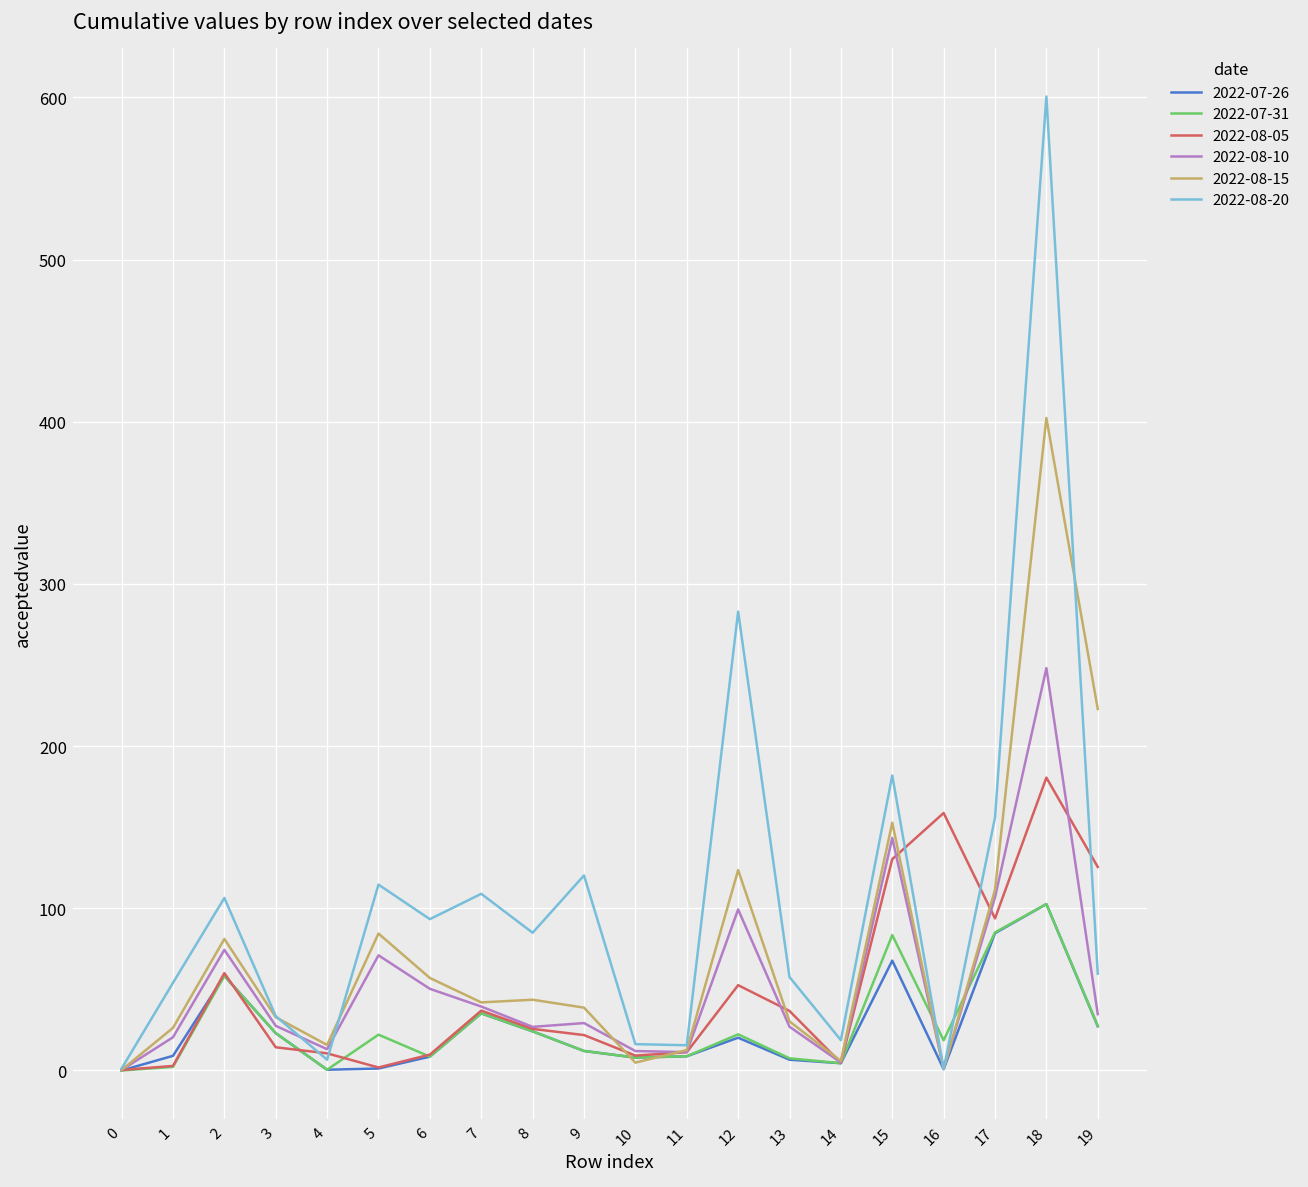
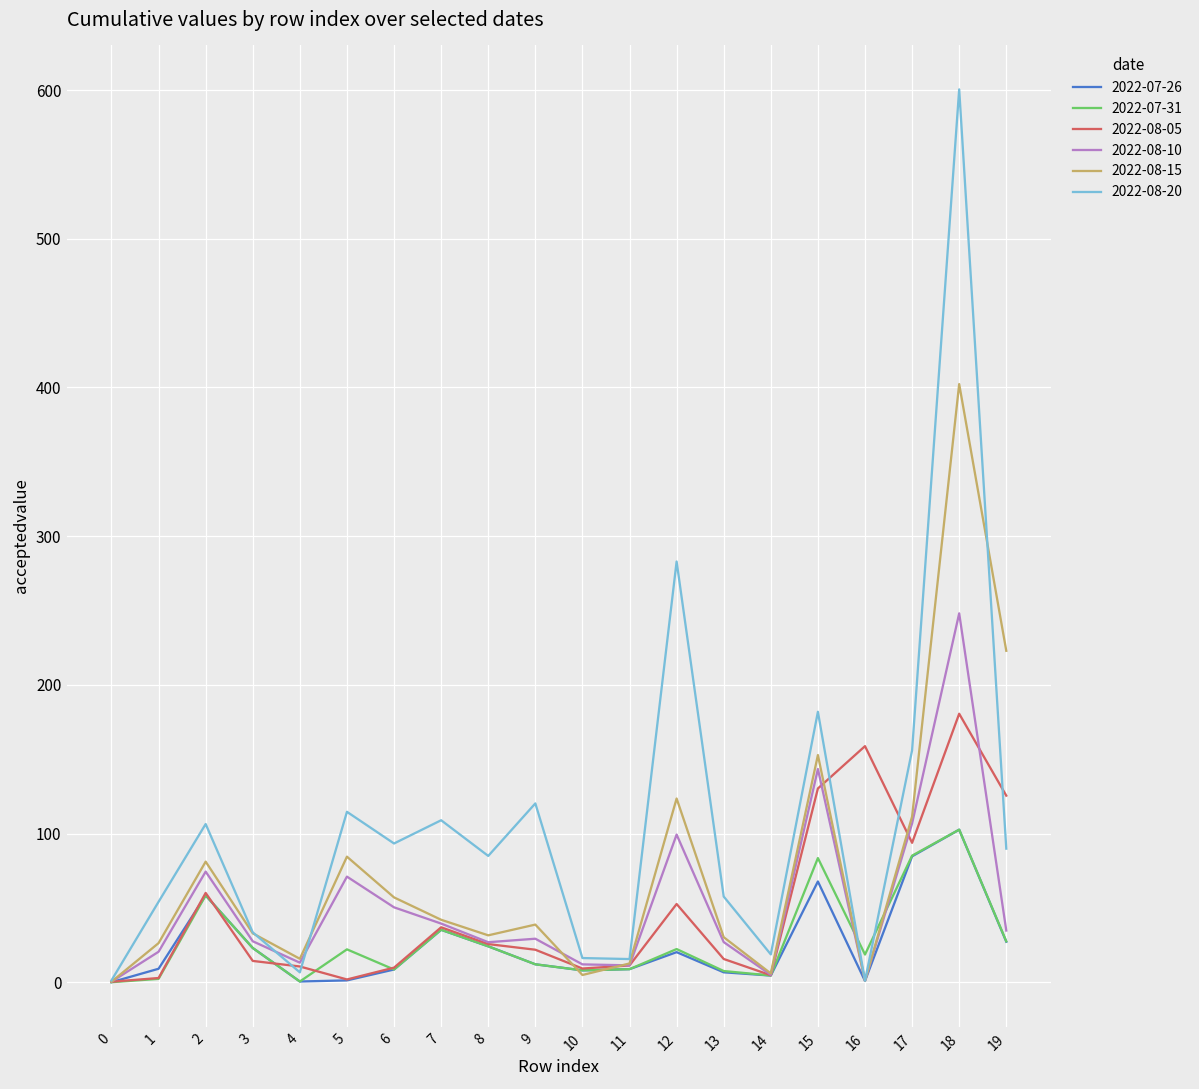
2022-08-15, 8: 44 -> 32
2022-08-05, 13: 37 -> 16
2022-08-20, 19: 60 -> 90
